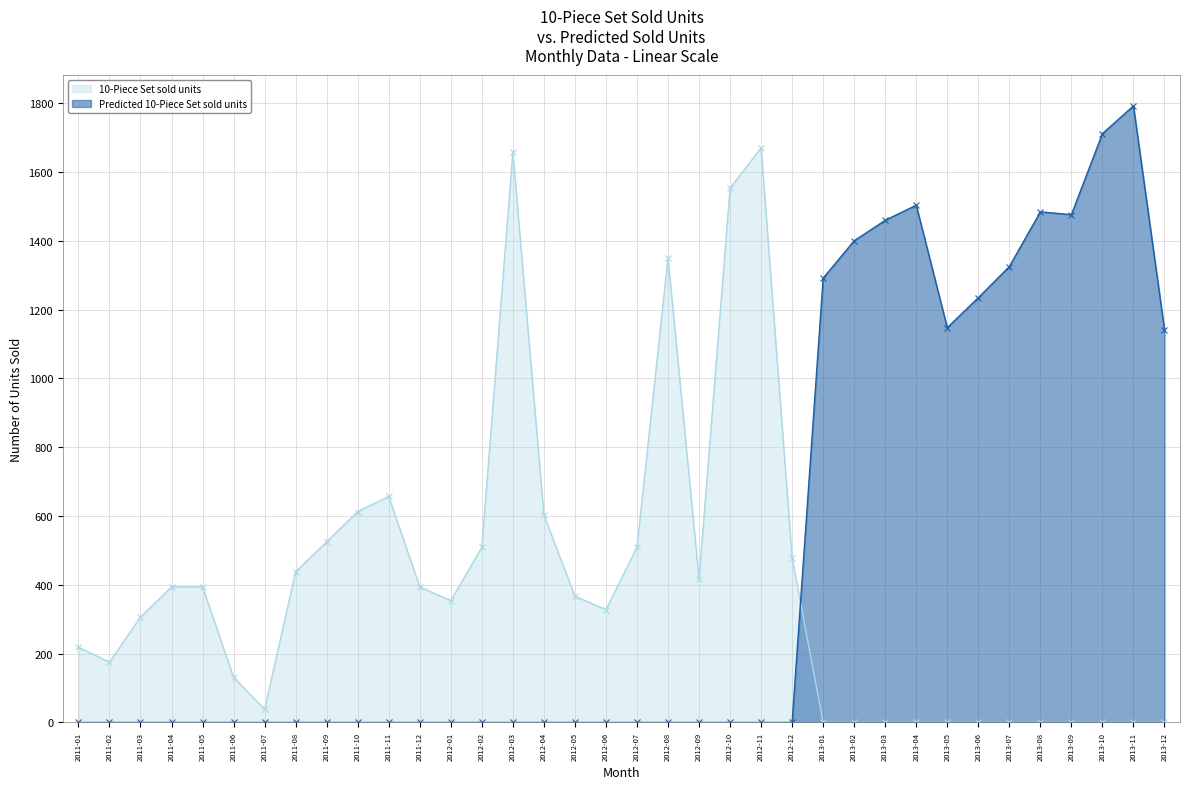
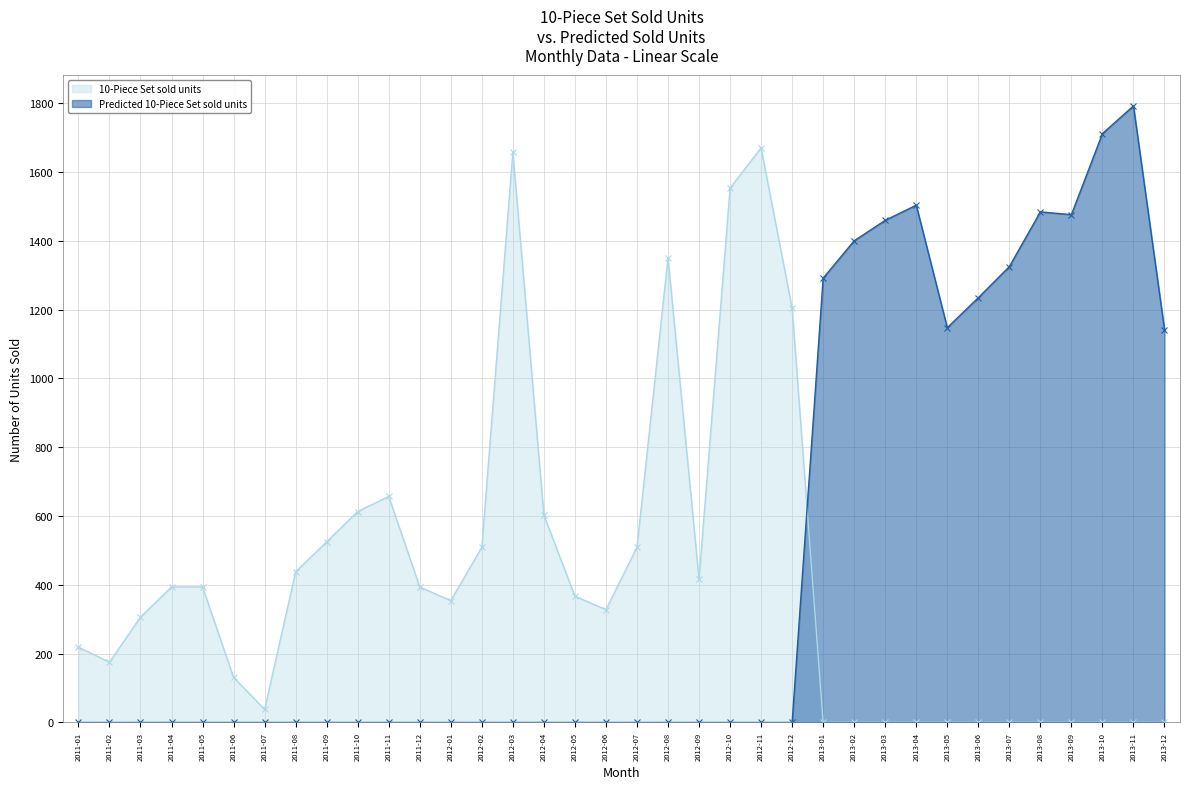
10-Piece Set sold units, 2012-12: 480 -> 1200
